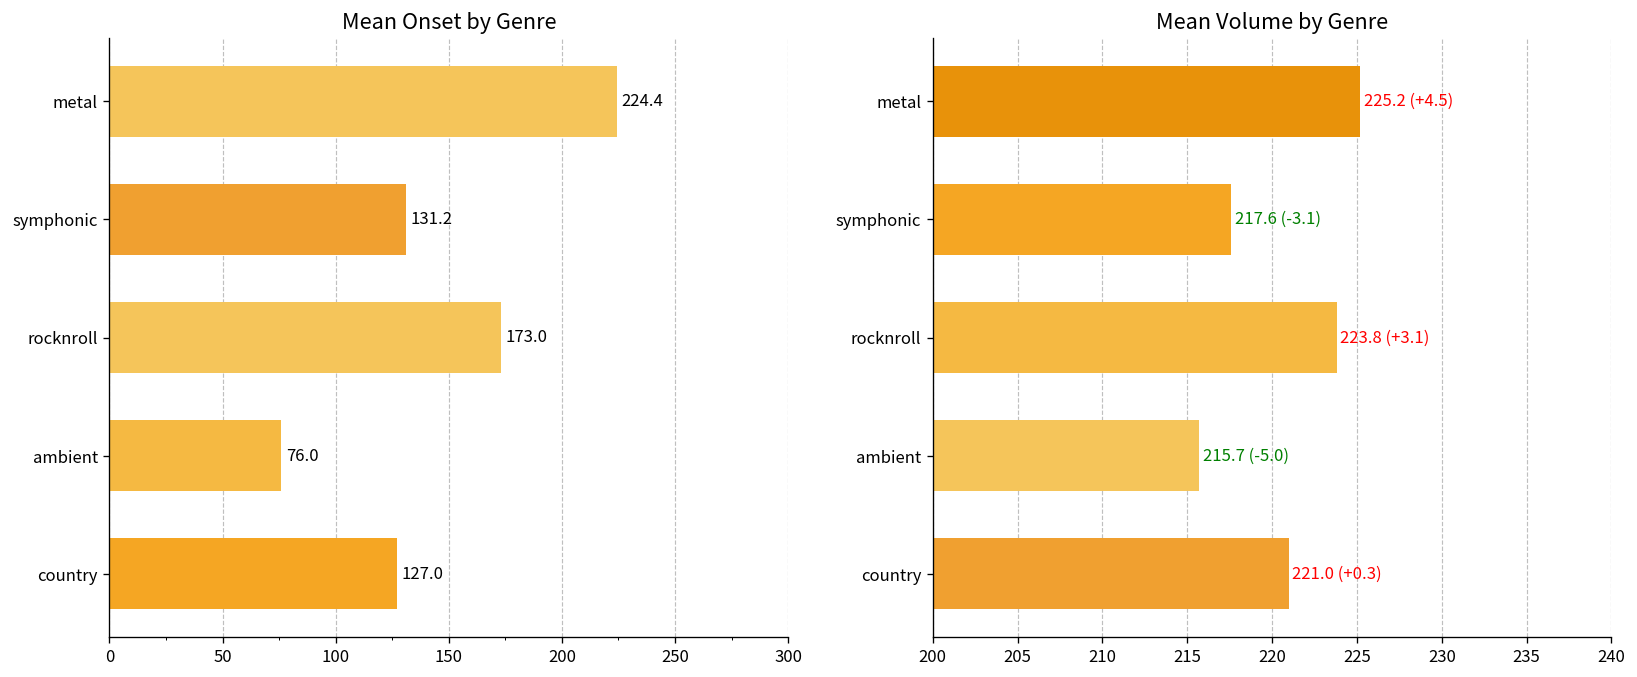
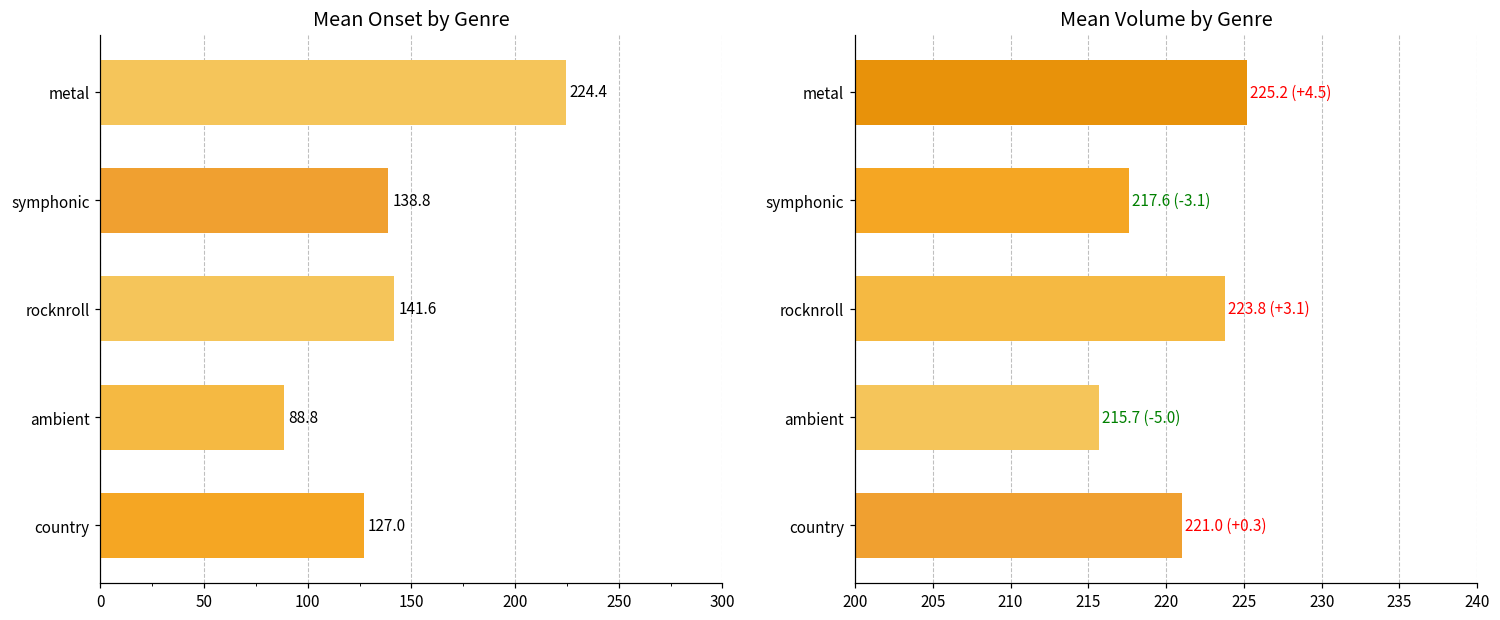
Mean Onset by Genre, symphonic: 131.2 -> 138.8
Mean Onset by Genre, rocknroll: 173.0 -> 141.6
Mean Onset by Genre, ambient: 76.0 -> 88.8
